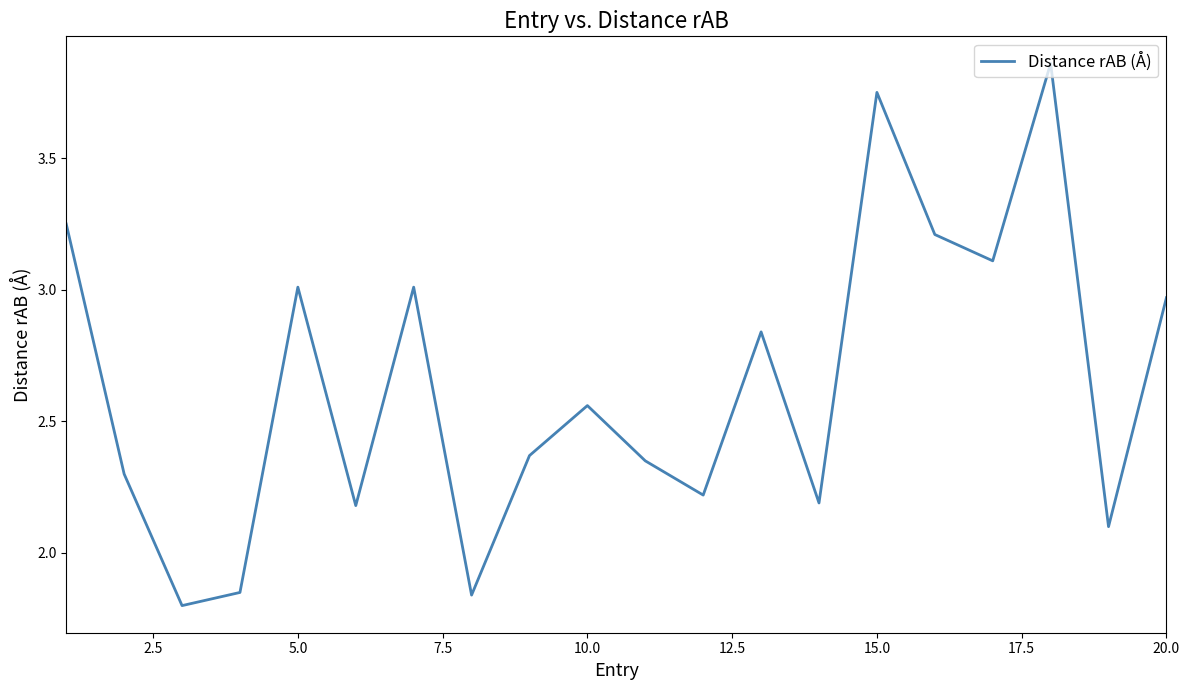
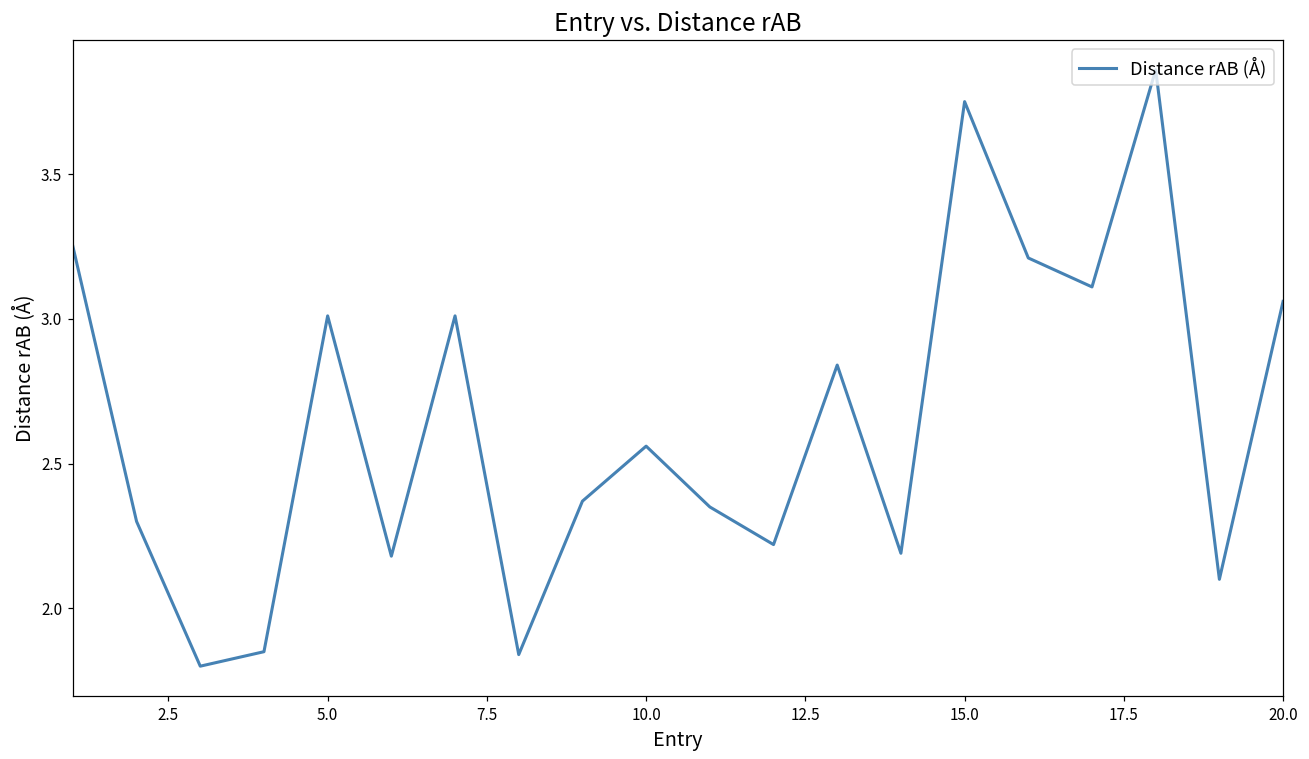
20.0: 2.97 -> 3.06
